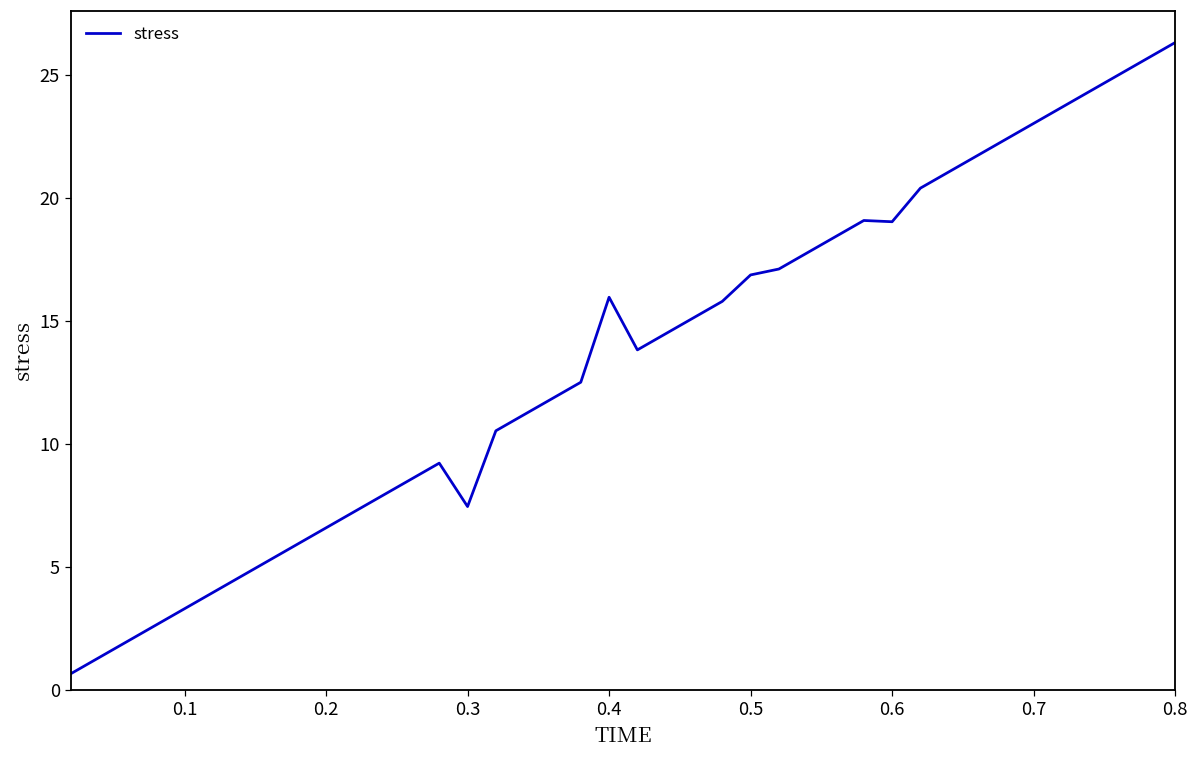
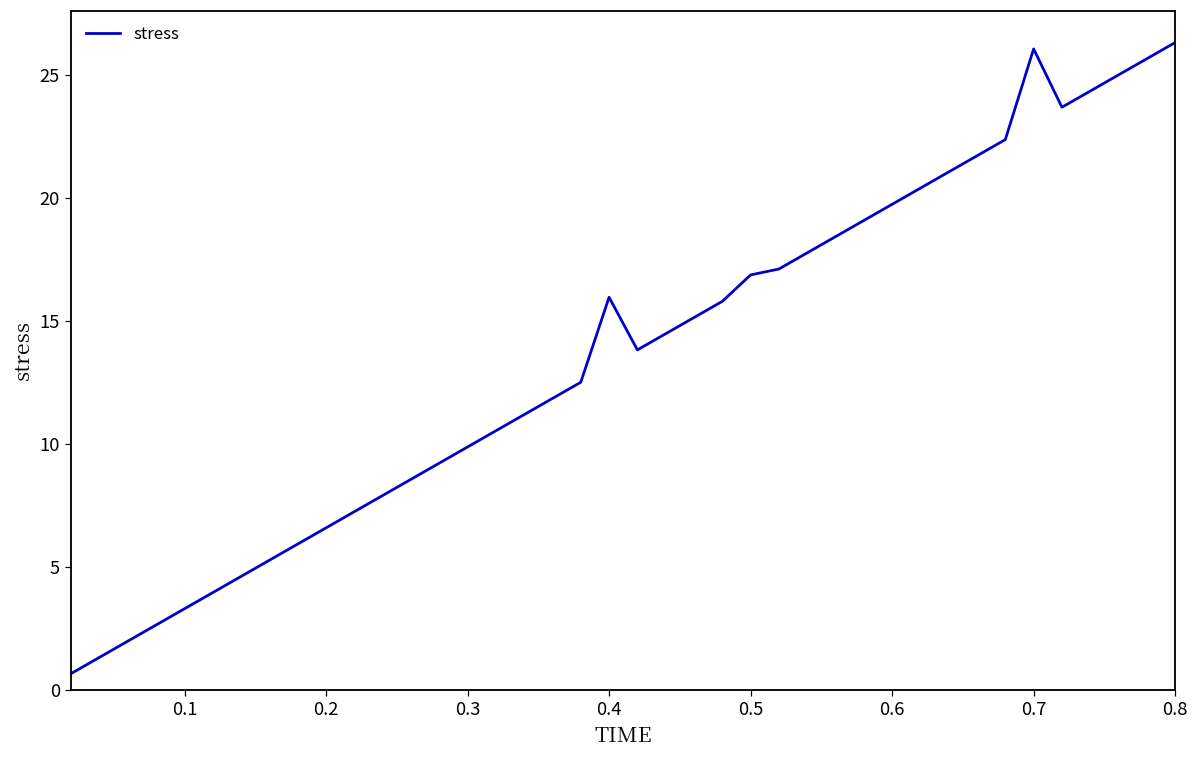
0.3: 7.4 -> 9.9
0.6: 19.0 -> 19.7
0.7: 23.0 -> 26.0
